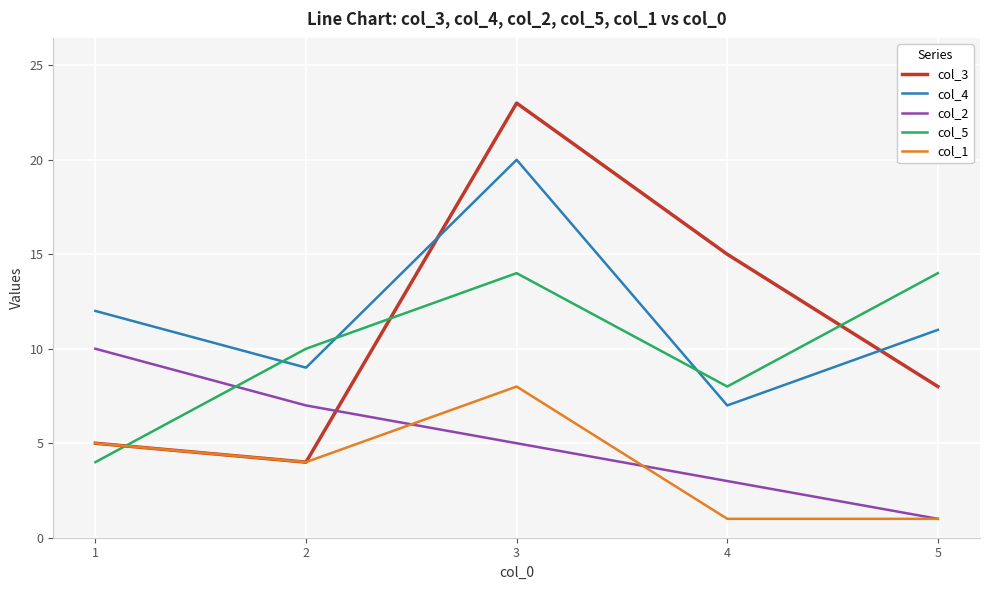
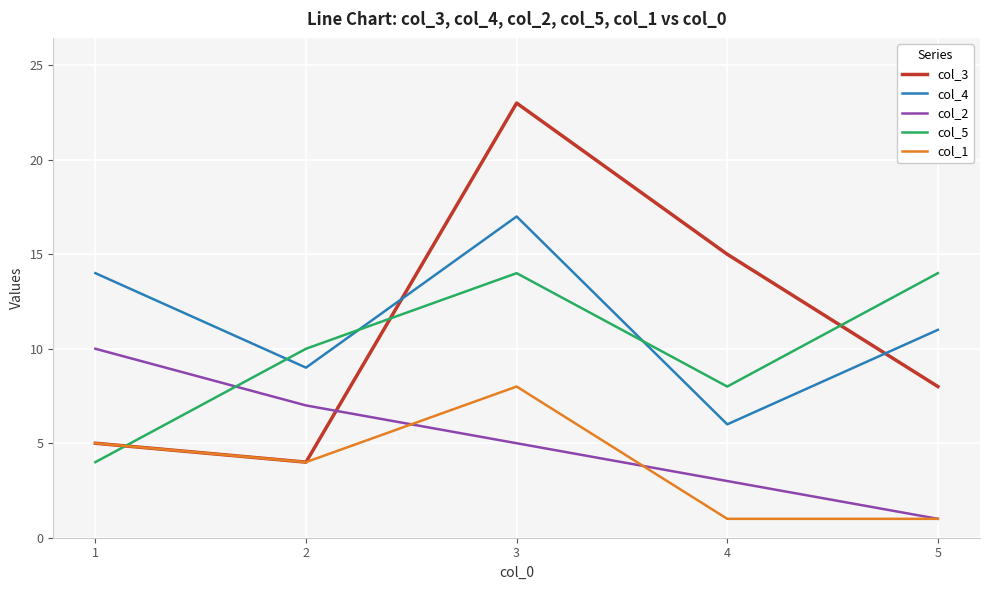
col_4, 1: 12 -> 14
col_4, 3: 20 -> 17
col_4, 4: 7 -> 6
